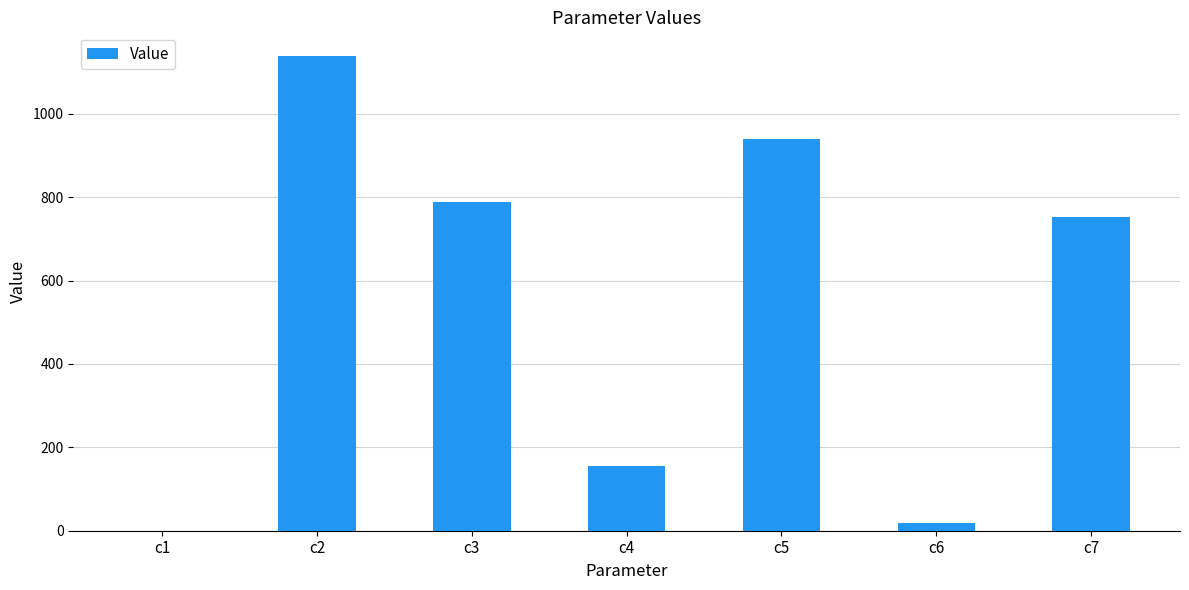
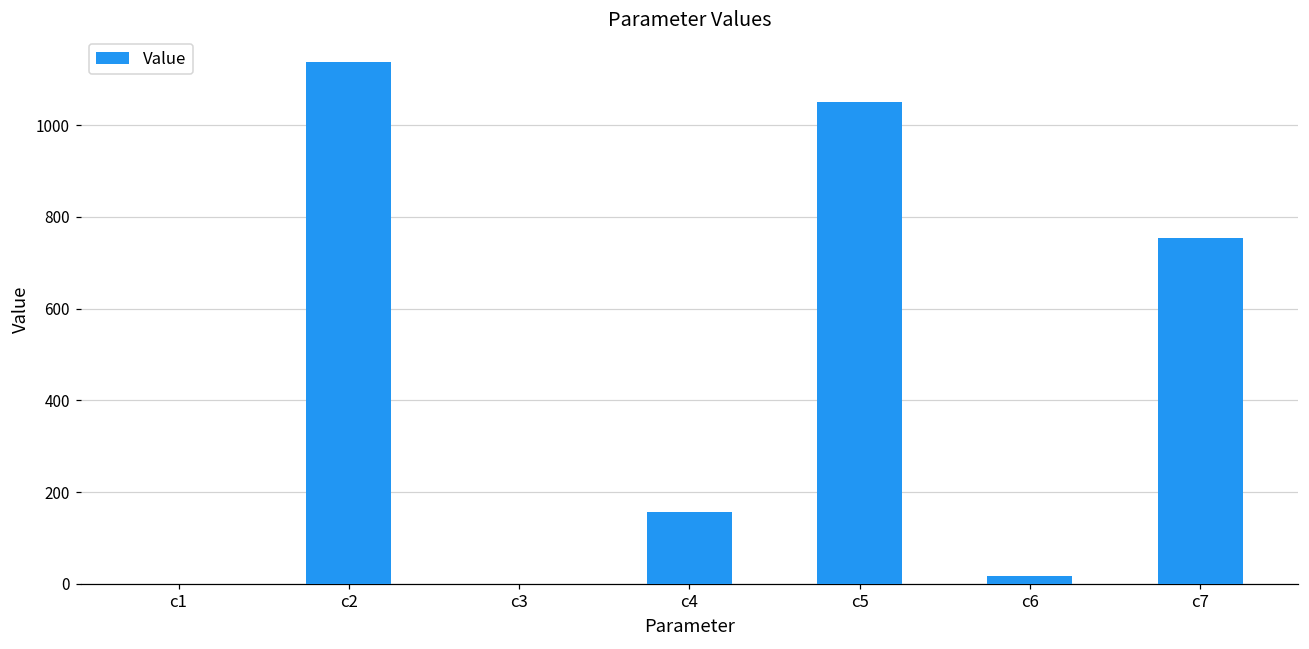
c3: 790 -> 0
c5: 940 -> 1050
